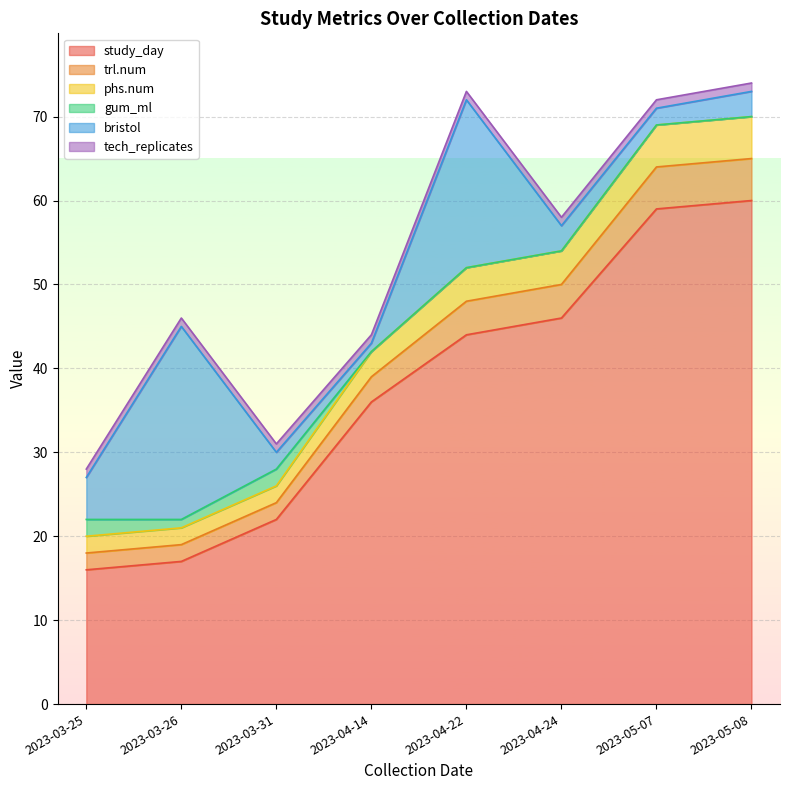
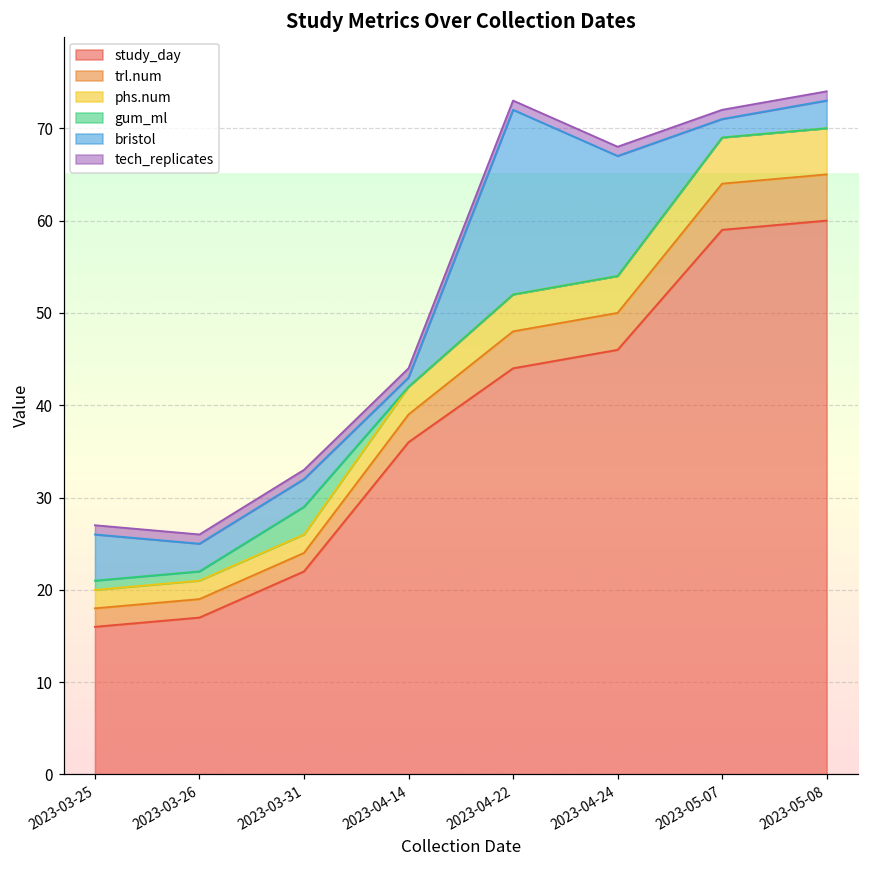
gum_ml, 2023-03-25: 2 -> 1
bristol, 2023-03-26: 23 -> 3
gum_ml, 2023-03-31: 2 -> 3
bristol, 2023-03-31: 2 -> 3
bristol, 2023-04-24: 3 -> 13
